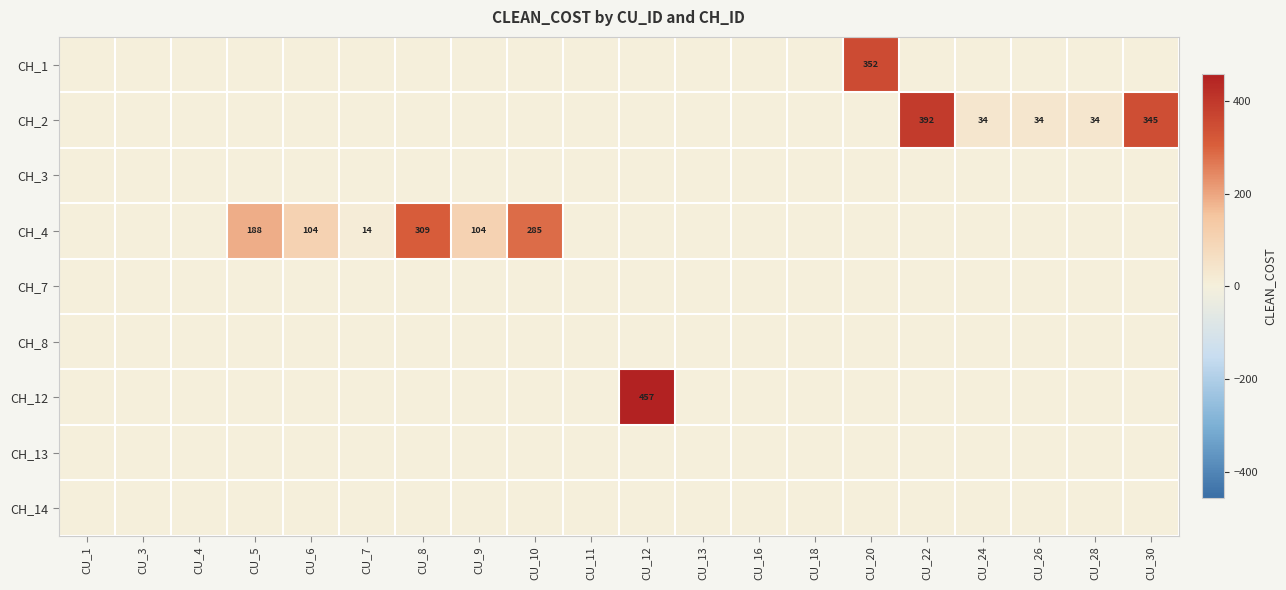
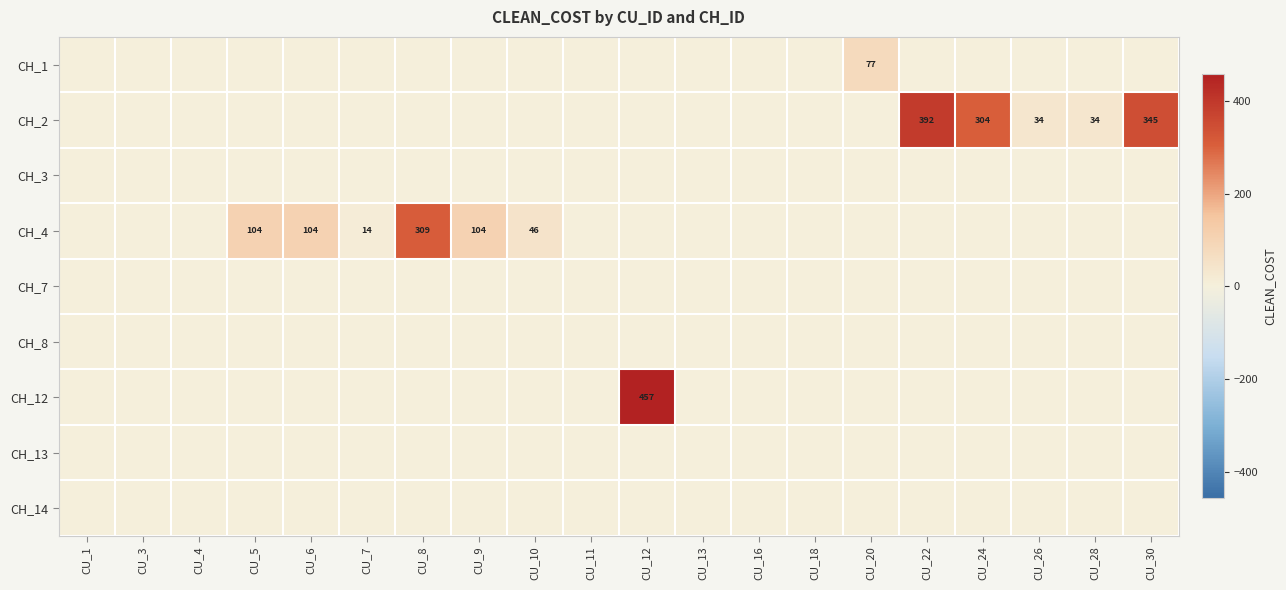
CH_1, CU_20: 352 -> 77
CH_2, CU_24: 34 -> 304
CH_4, CU_5: 188 -> 104
CH_4, CU_10: 285 -> 46
